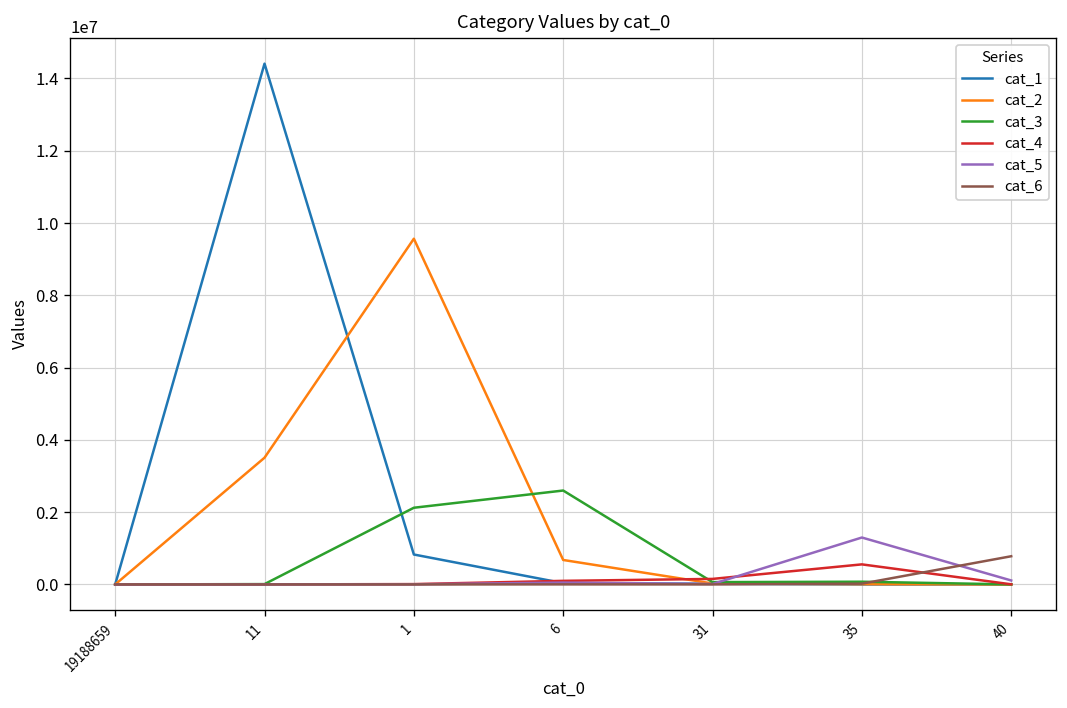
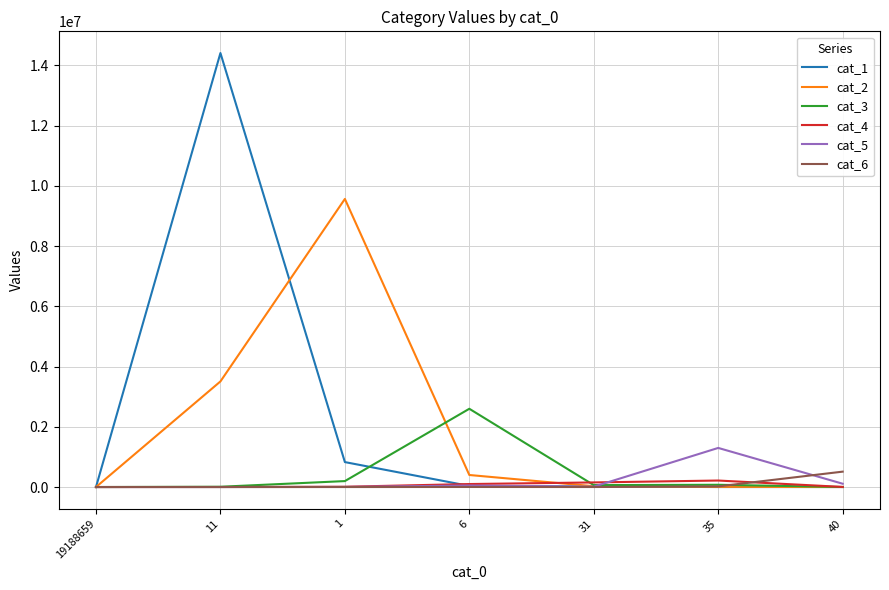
cat_3, 1: 2100000 -> 200000
cat_2, 6: 700000 -> 400000
cat_4, 35: 600000 -> 200000
cat_6, 40: 800000 -> 500000
